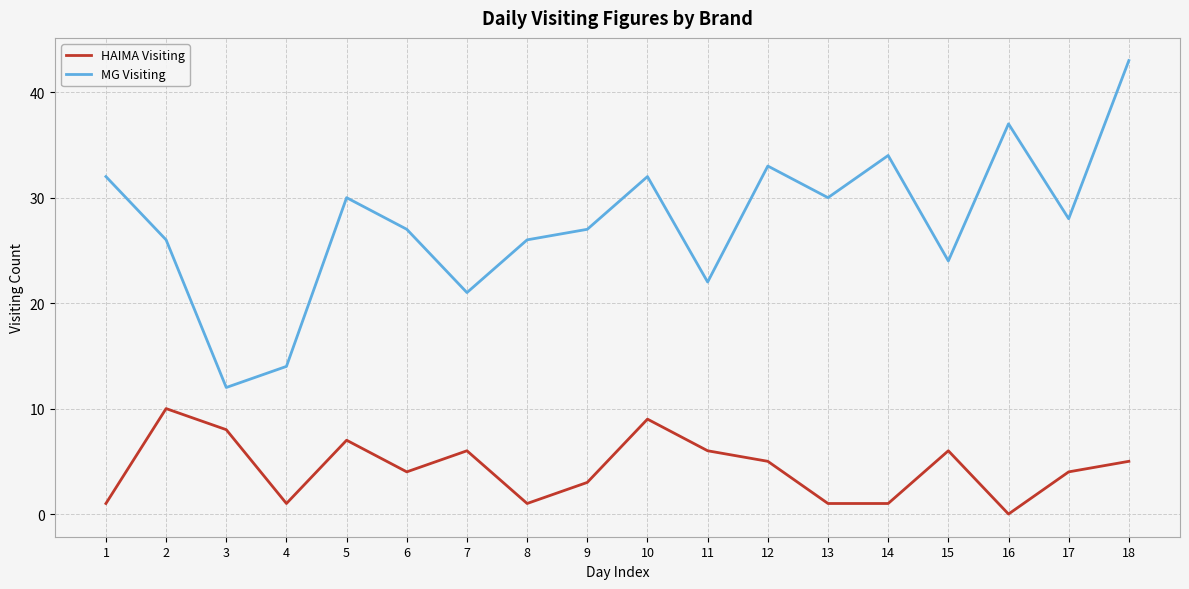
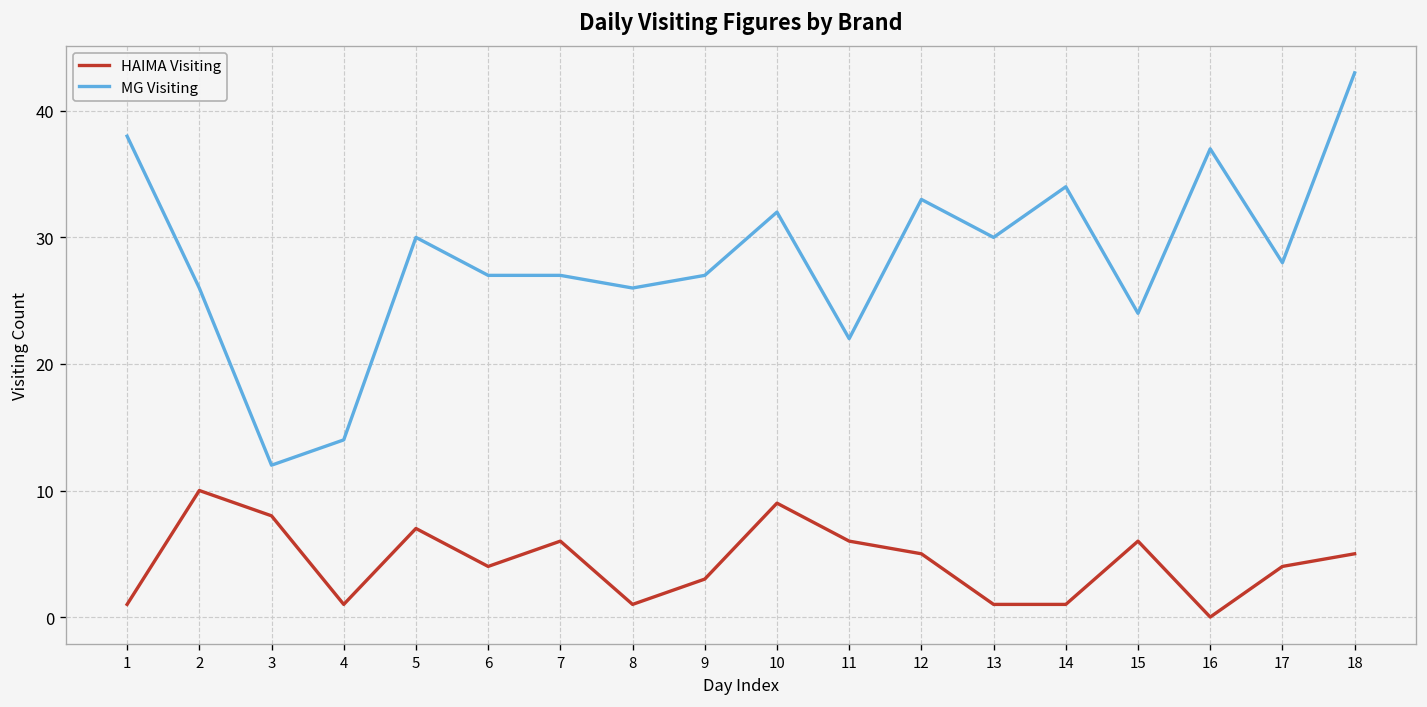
MG Visiting, 1: 32 -> 38
MG Visiting, 7: 21 -> 27
